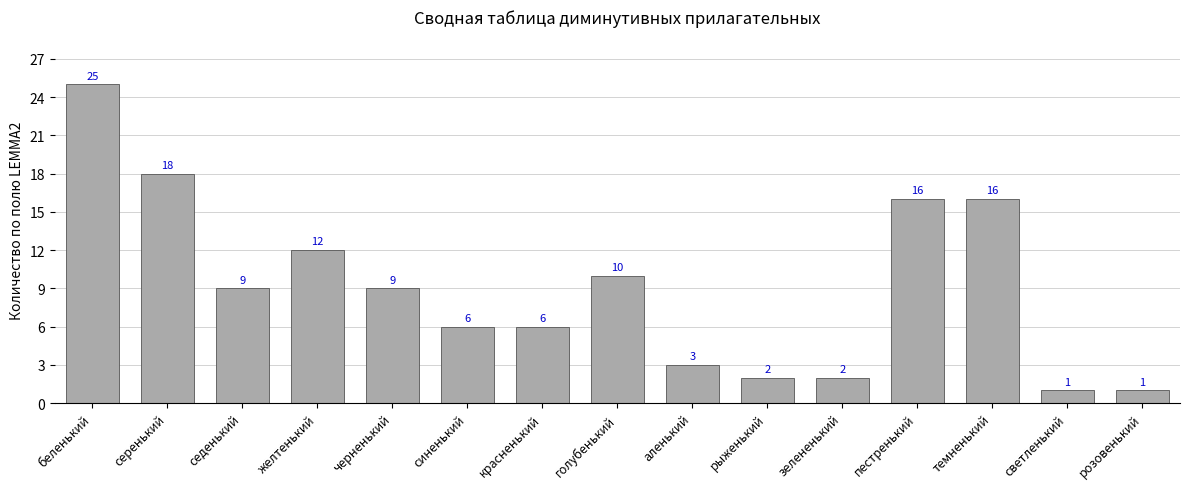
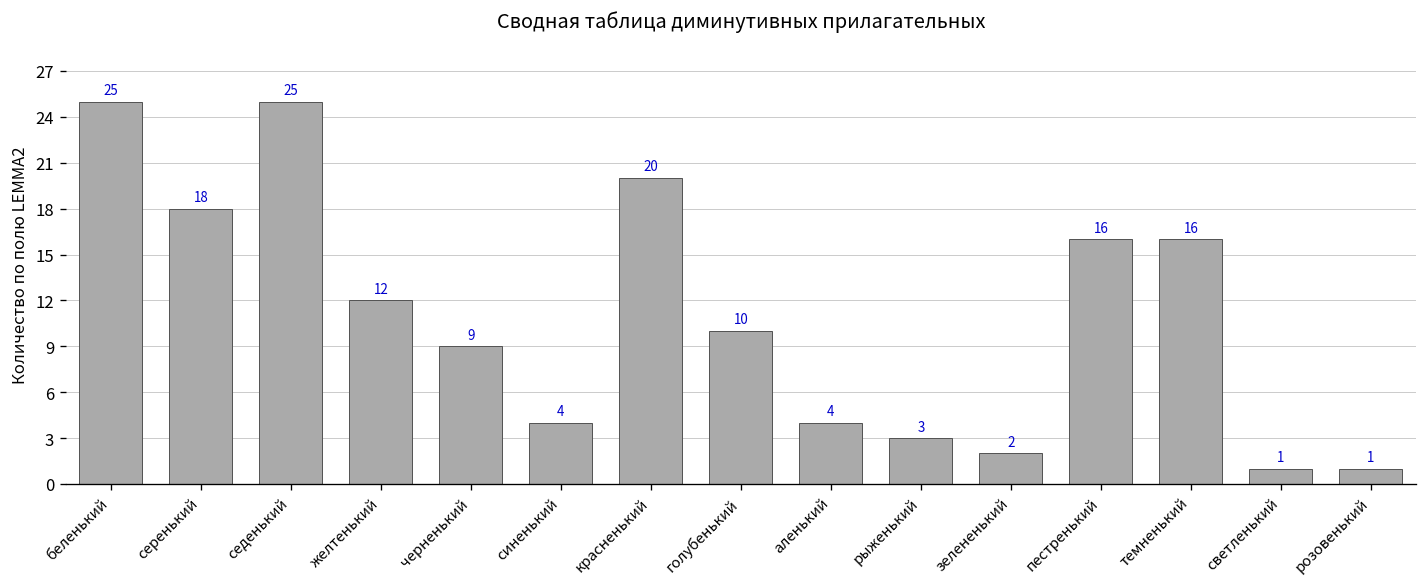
седенький: 9 -> 25
синенький: 6 -> 4
красненький: 6 -> 20
аленький: 3 -> 4
рыженький: 2 -> 3
